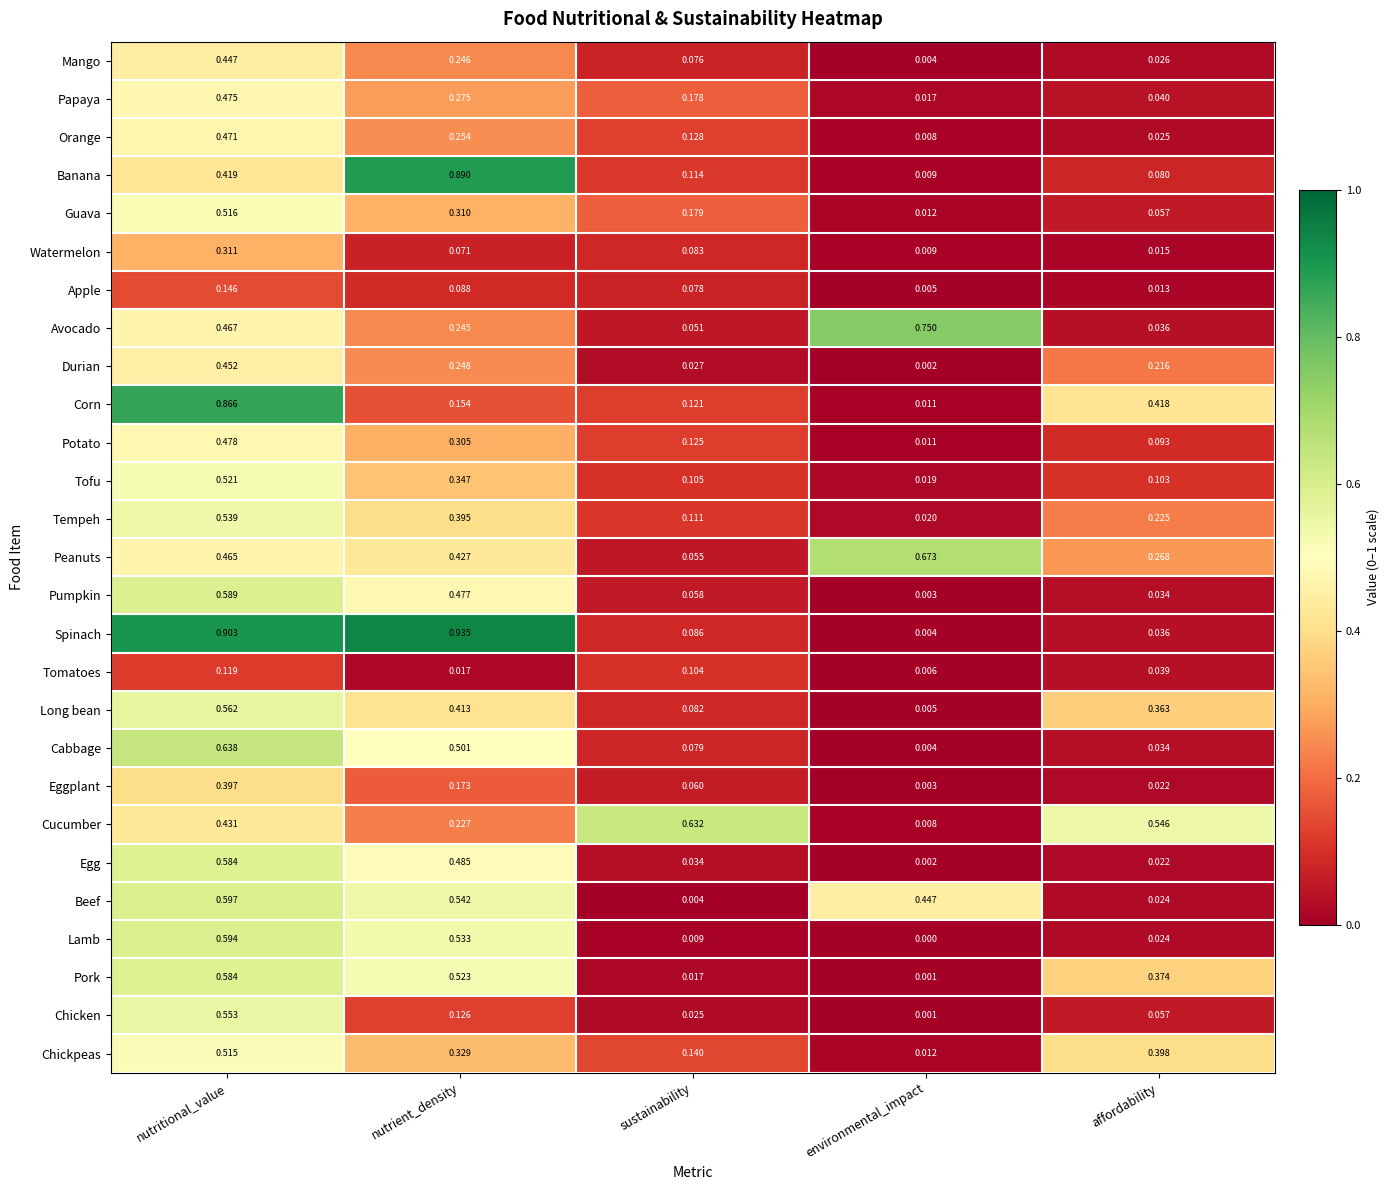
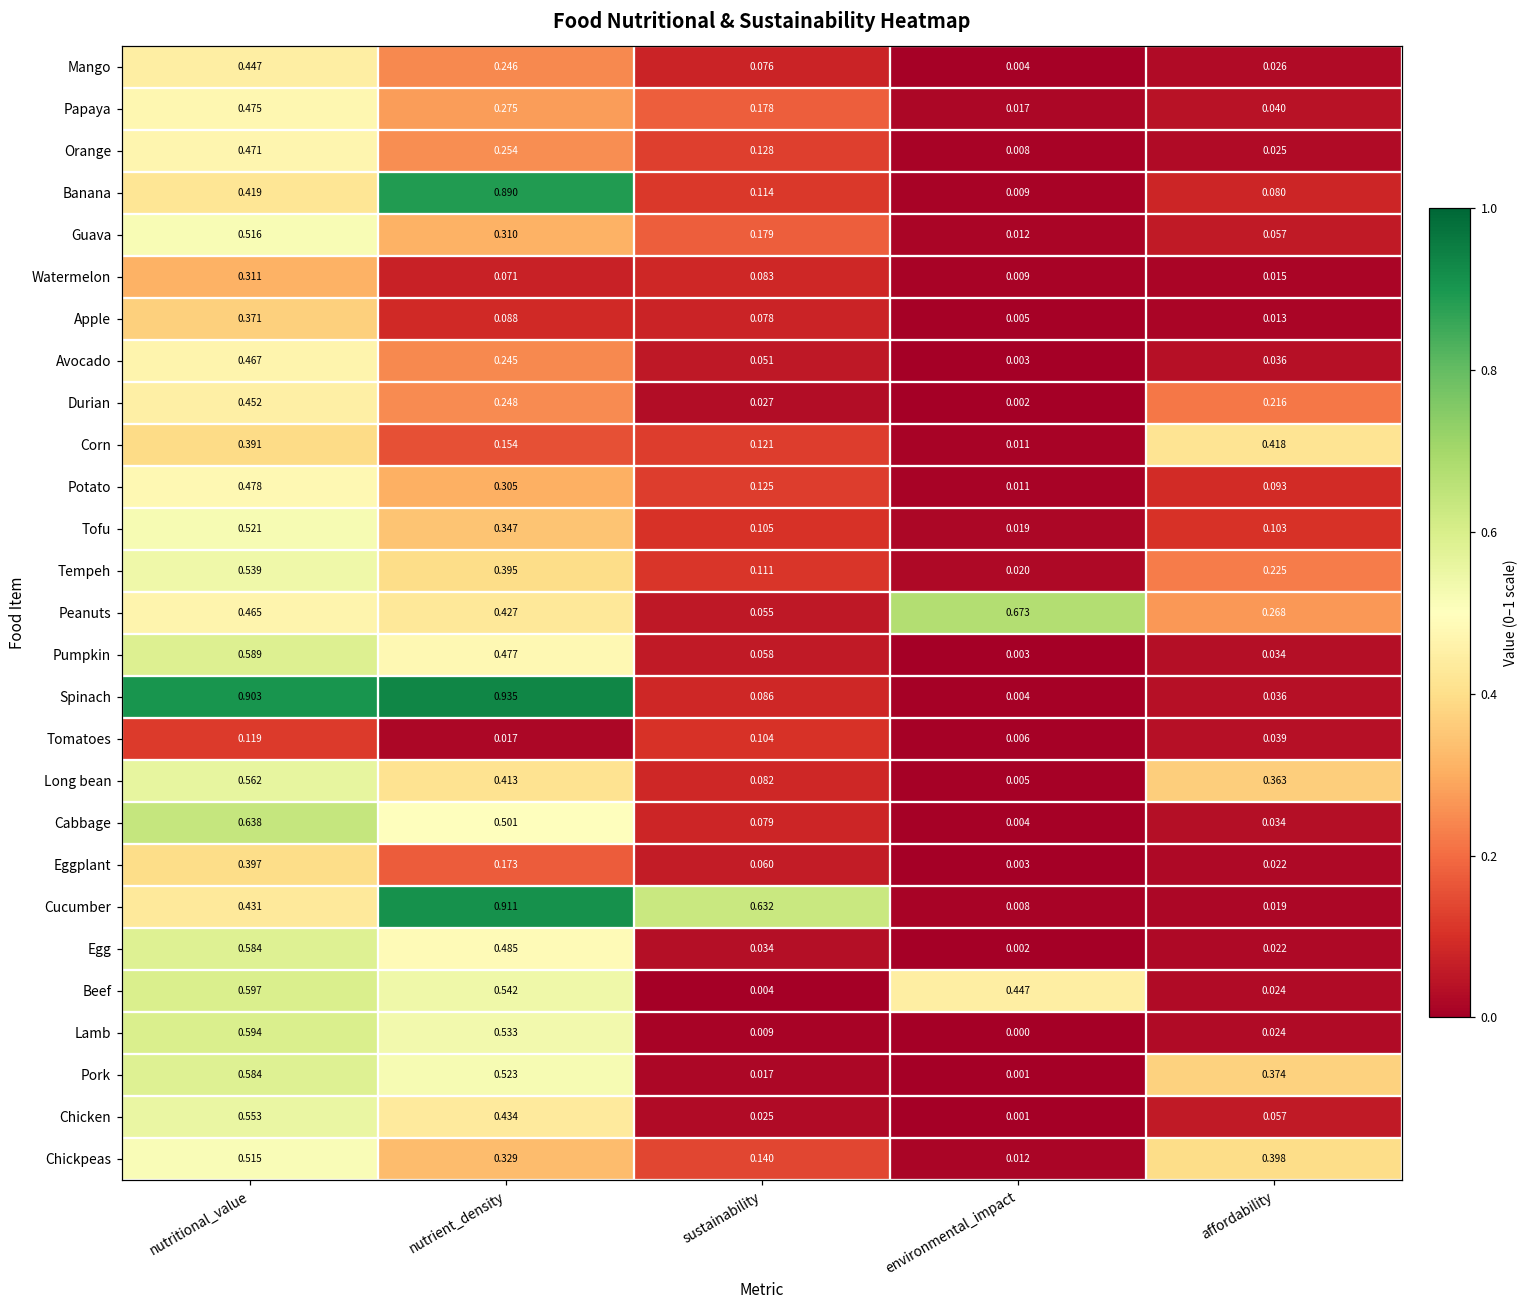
Apple, nutritional_value: 0.146 -> 0.371
Avocado, environmental_impact: 0.750 -> 0.003
Corn, nutritional_value: 0.866 -> 0.391
Cucumber, nutrient_density: 0.227 -> 0.911
Cucumber, affordability: 0.546 -> 0.019
Chicken, nutrient_density: 0.126 -> 0.434
